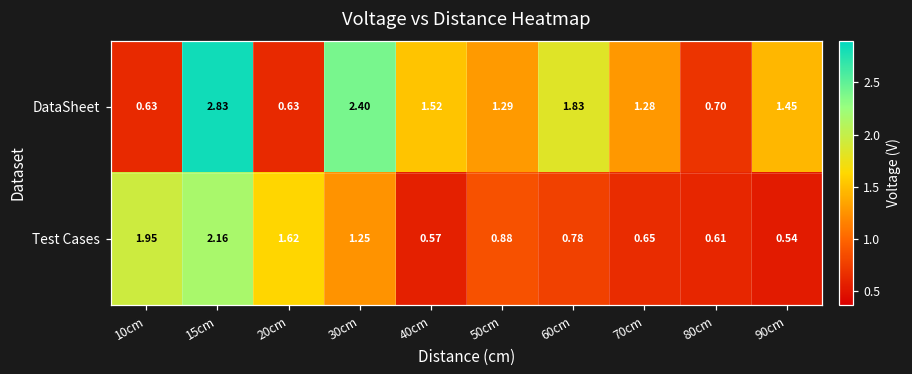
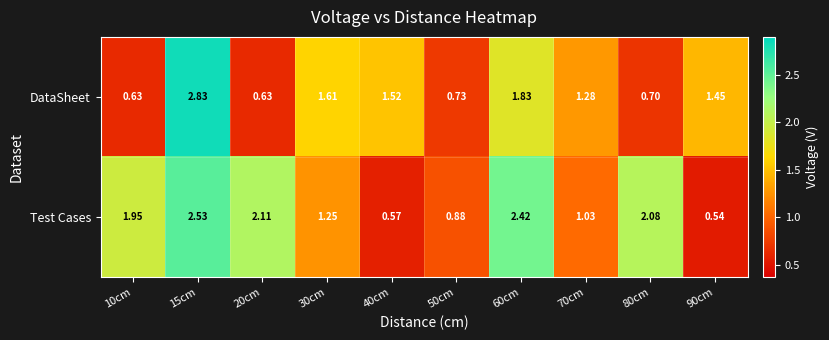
DataSheet, 30cm: 2.40 -> 1.61
DataSheet, 50cm: 1.29 -> 0.73
Test Cases, 15cm: 2.16 -> 2.53
Test Cases, 20cm: 1.62 -> 2.11
Test Cases, 60cm: 0.78 -> 2.42
Test Cases, 70cm: 0.65 -> 1.03
Test Cases, 80cm: 0.61 -> 2.08
